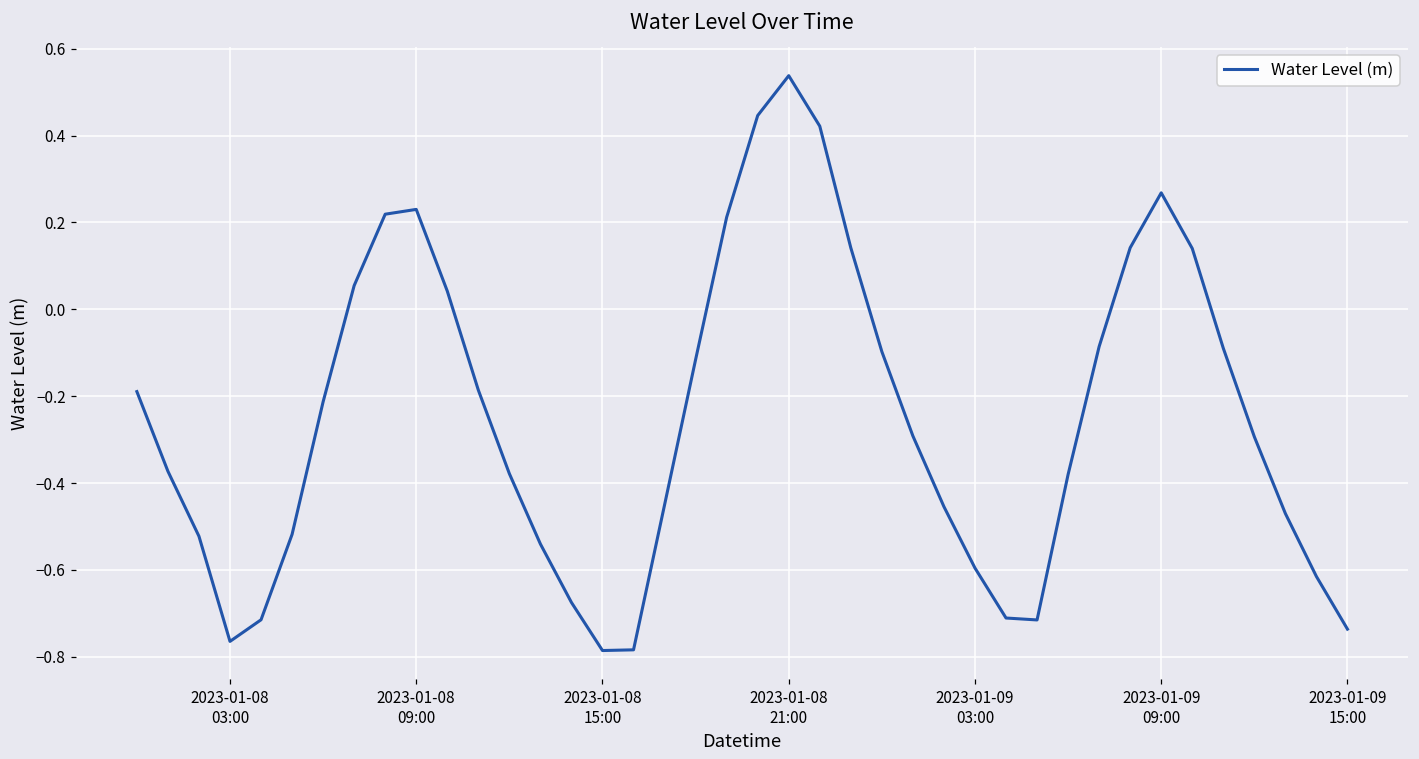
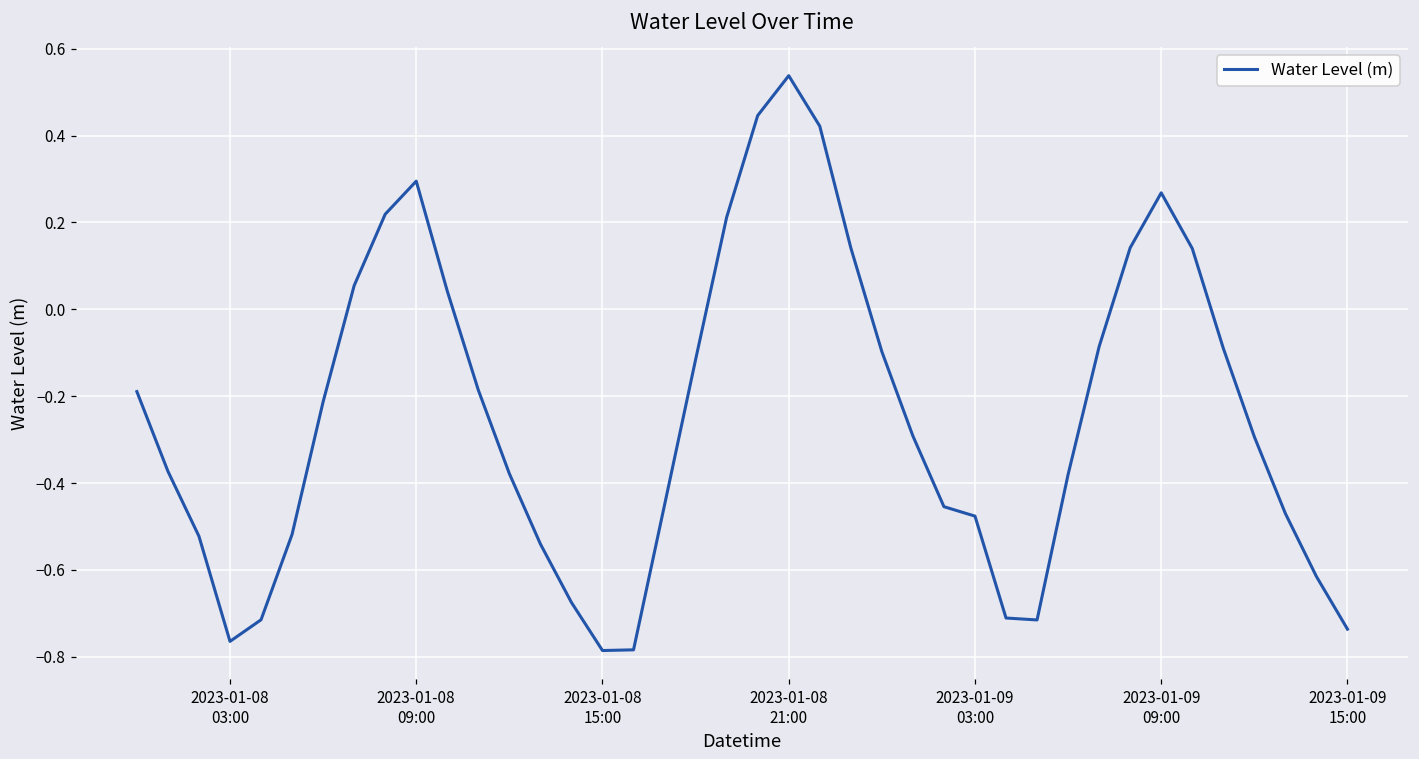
2023-01-08 09:00: 0.23 -> 0.30
2023-01-09 03:00: -0.60 -> -0.48
